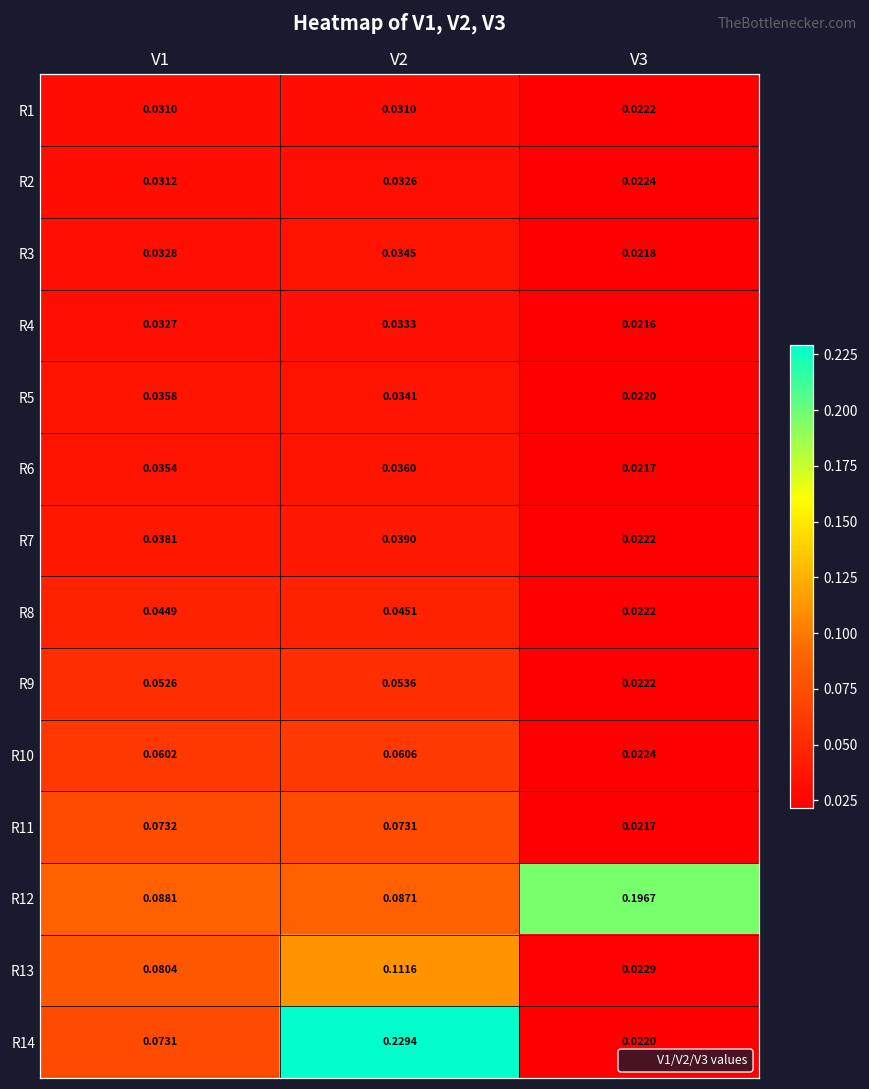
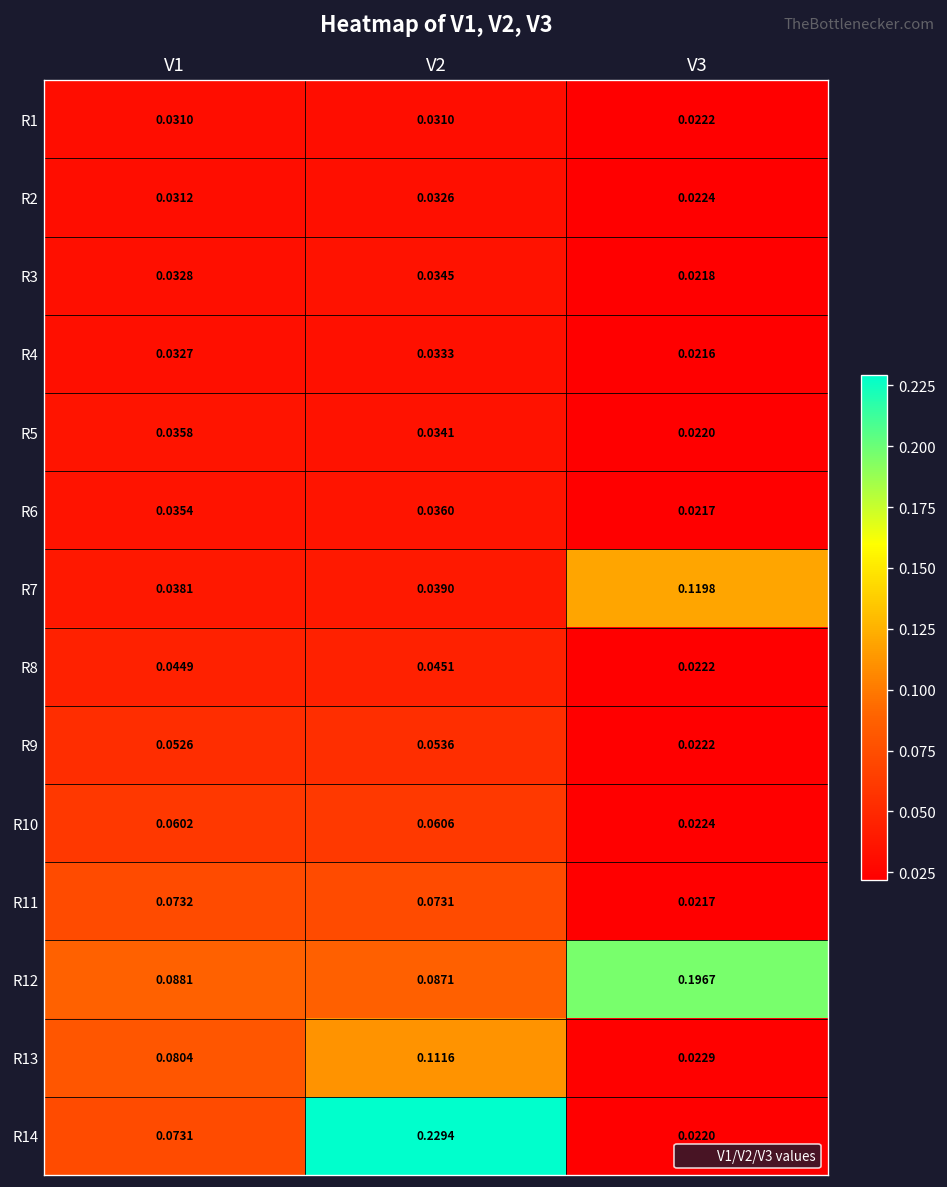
R7, V3: 0.0222 -> 0.1198
